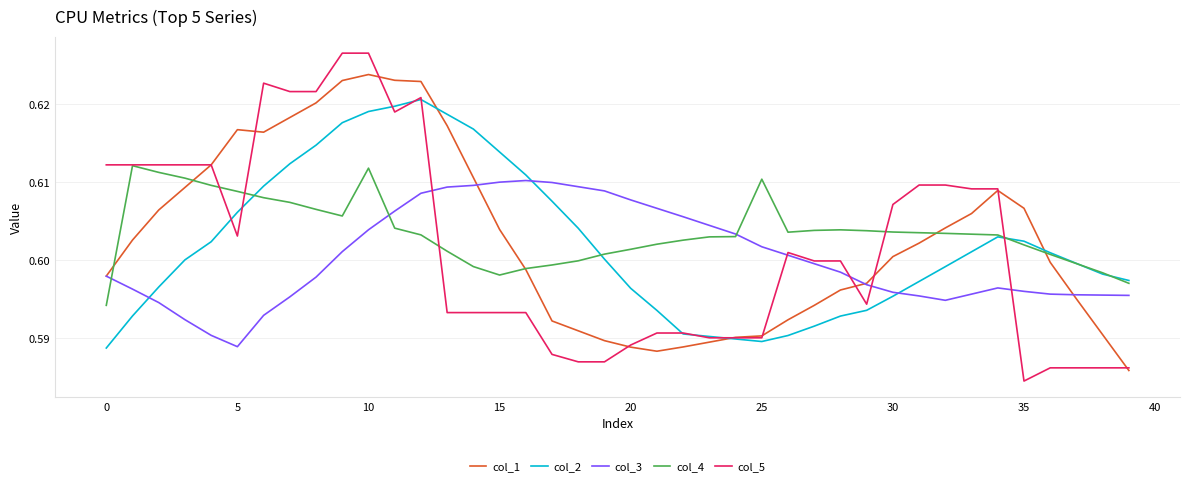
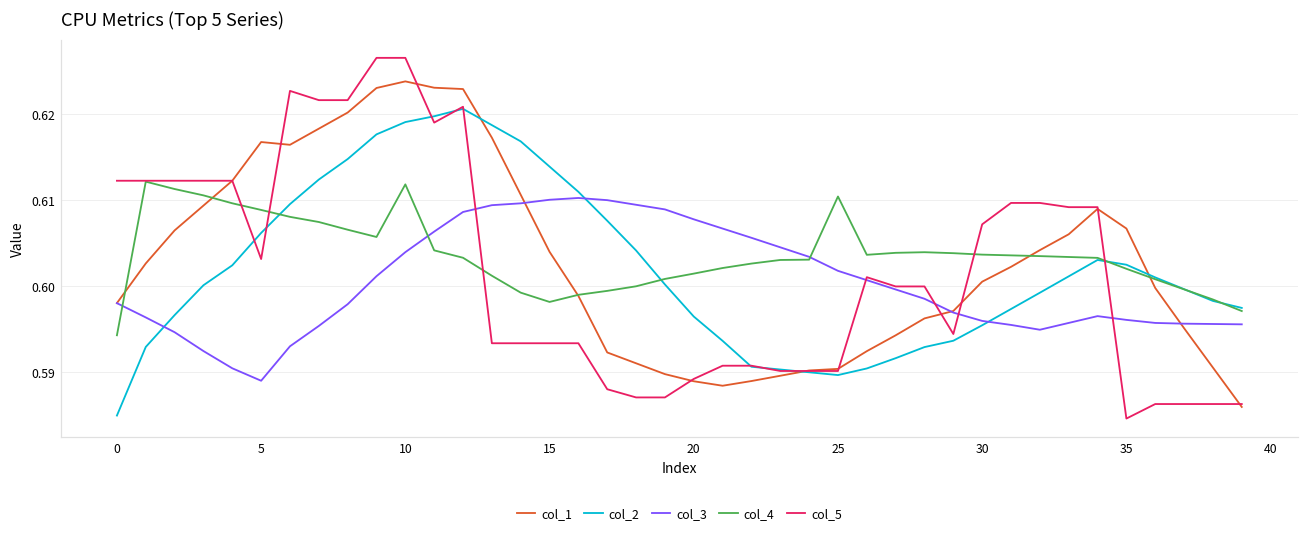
col_2, 0: 0.589 -> 0.585
